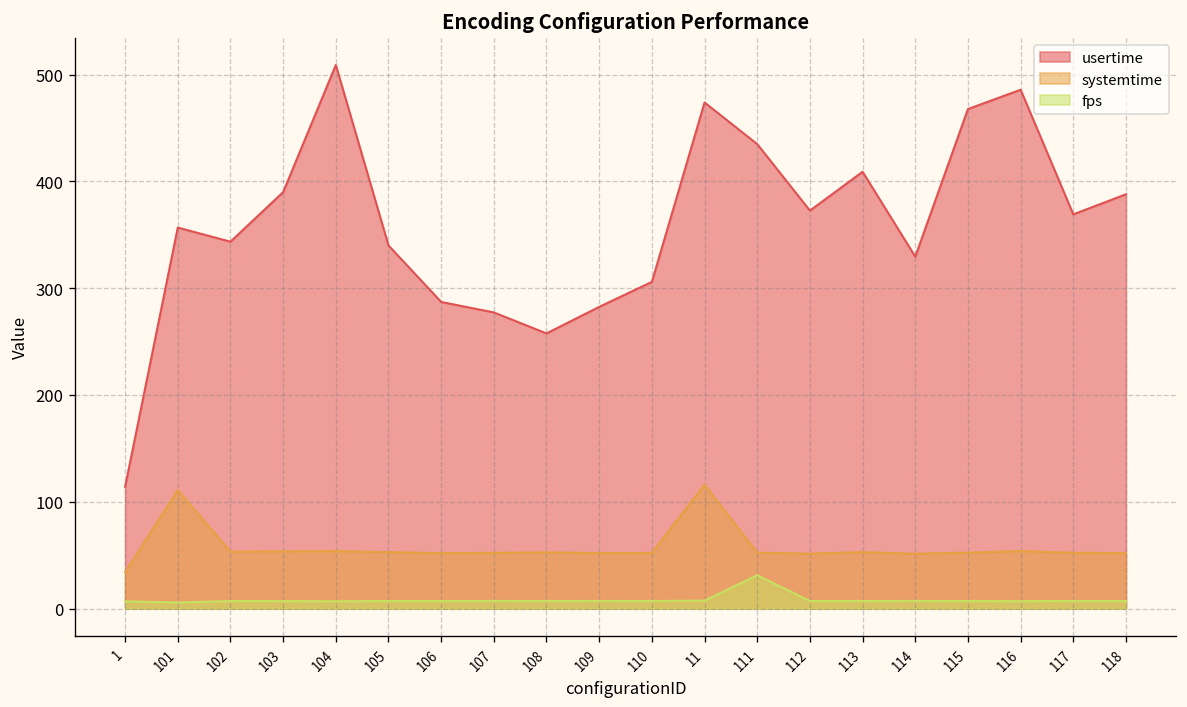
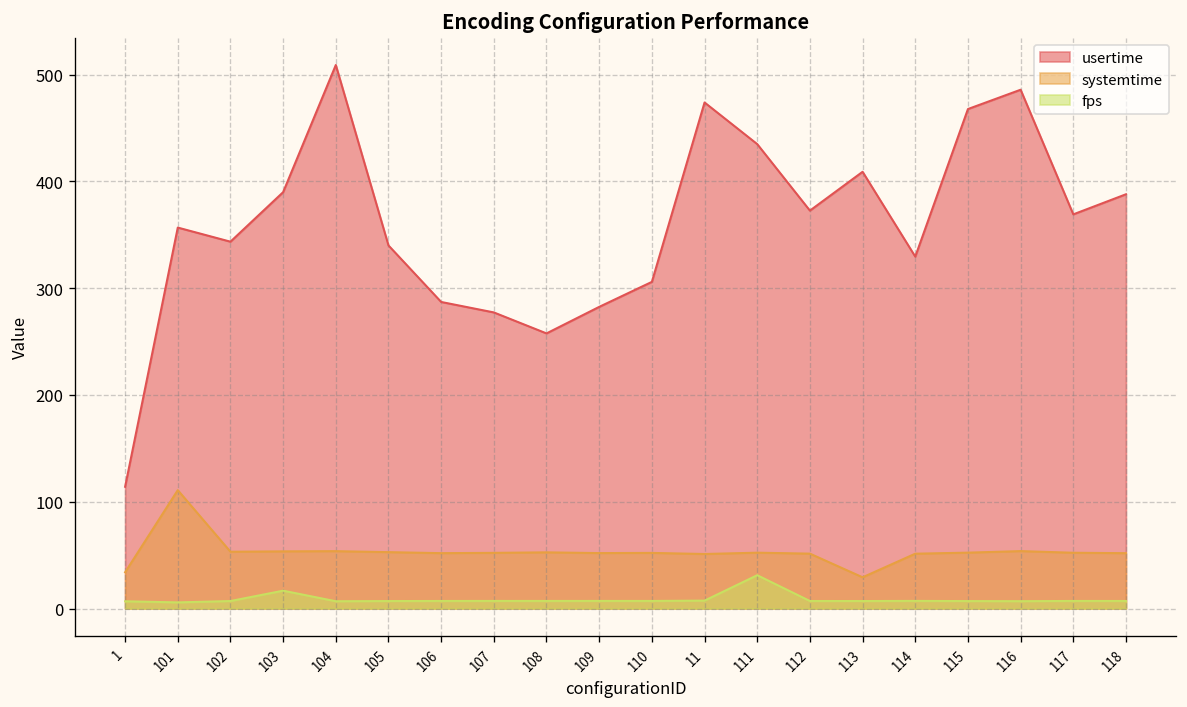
fps, 103: 10 -> 20
systemtime, 11: 120 -> 50
systemtime, 113: 50 -> 30
